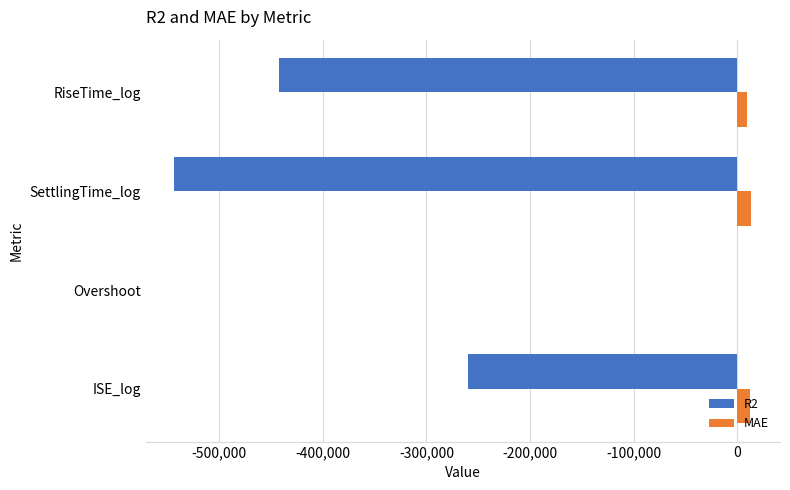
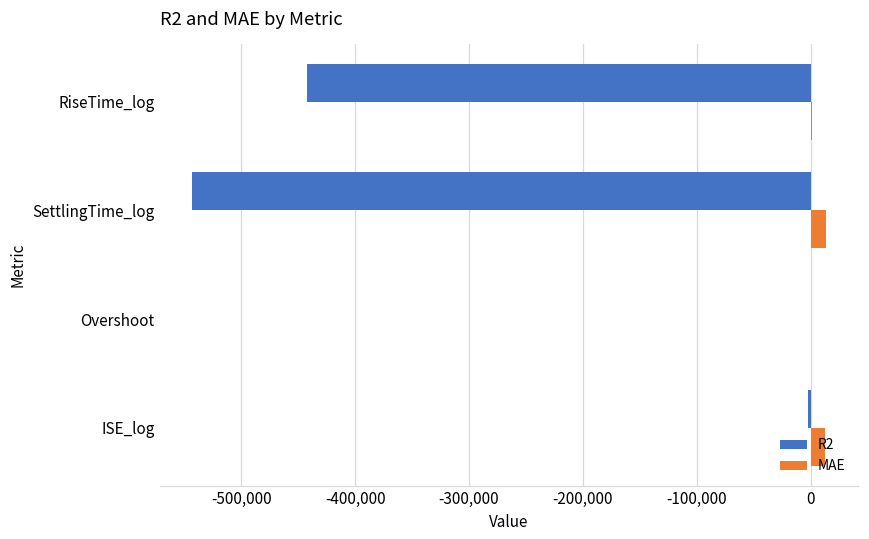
MAE, RiseTime_log: 10,000 -> 1,000
R2, ISE_log: -260,000 -> -2,000
